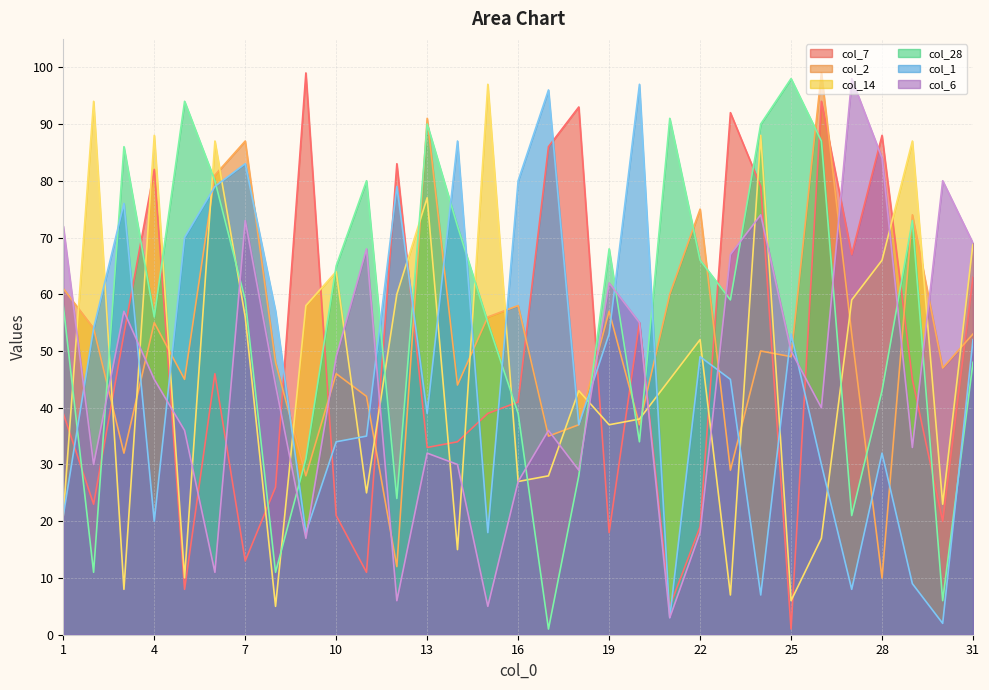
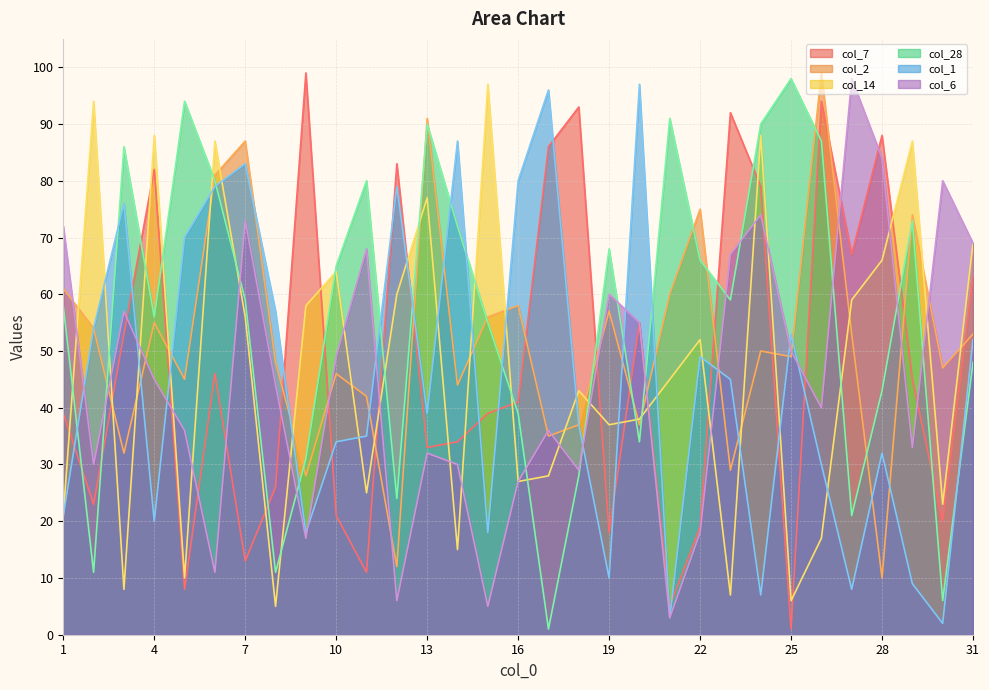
col_1, 19: 53 -> 10
col_6, 19: 62 -> 60
